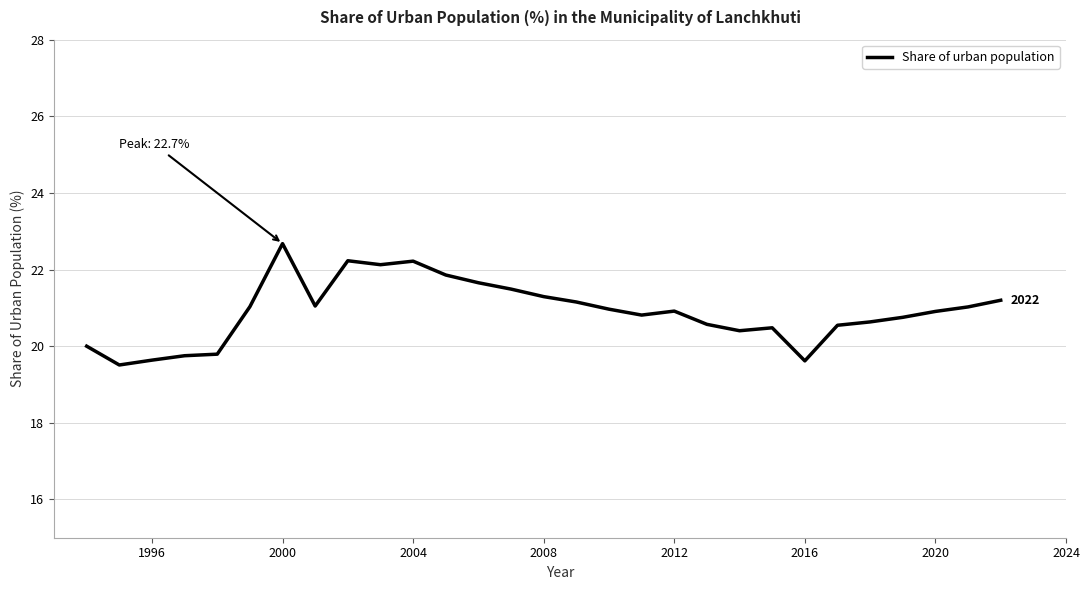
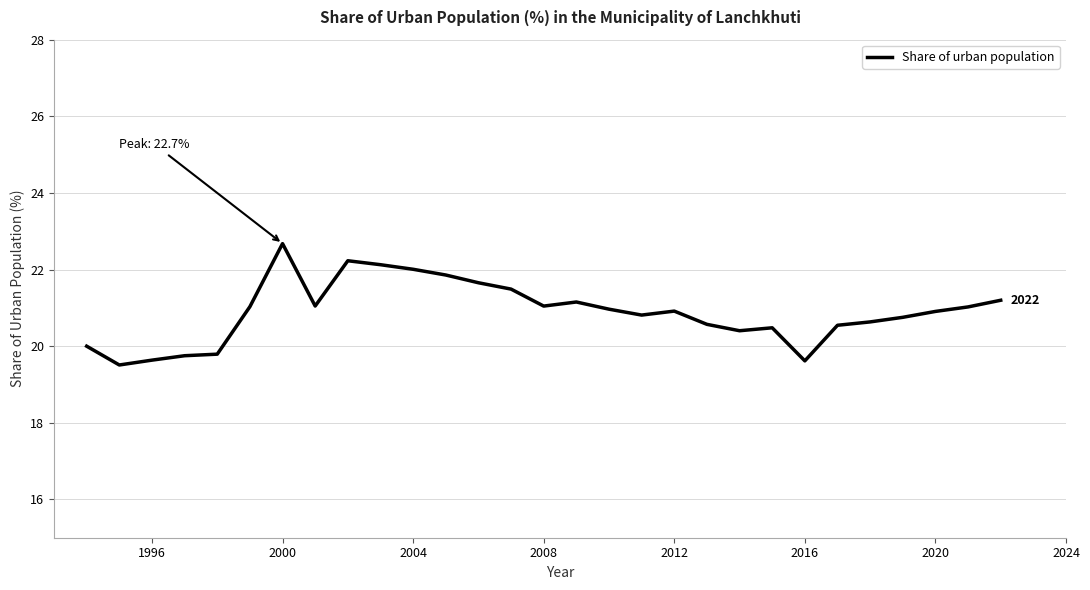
2004: 22.2 -> 22.0
2008: 21.3 -> 21.0
